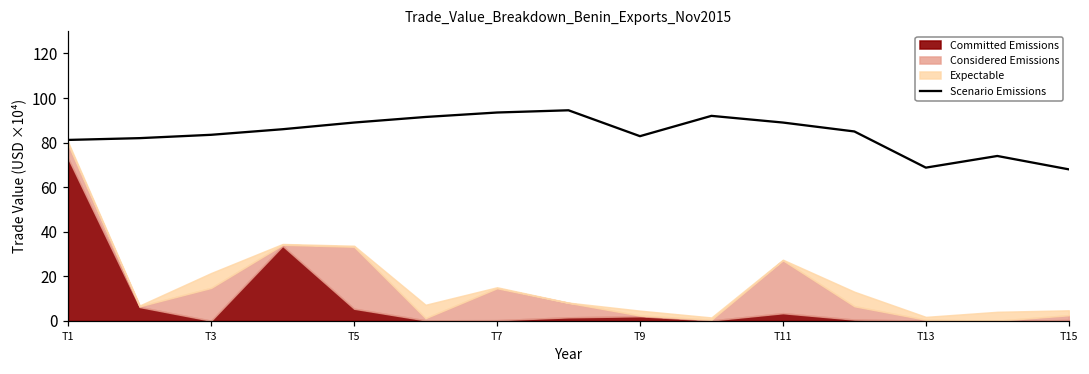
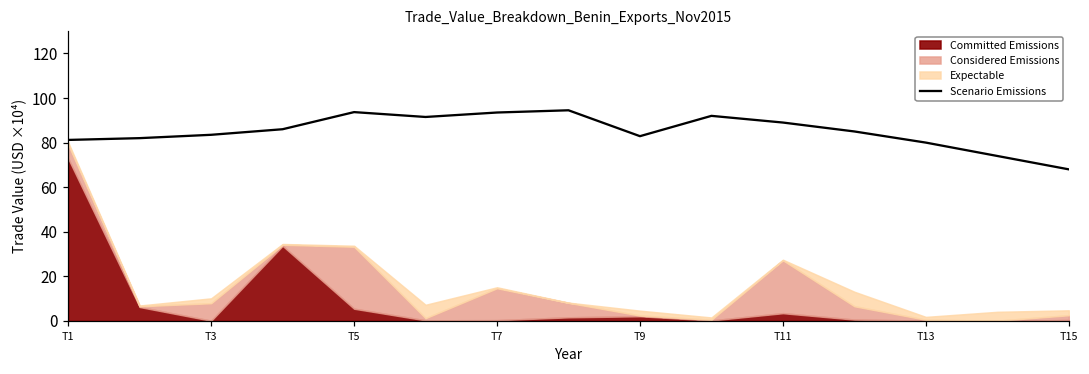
Considered Emissions, T3: 15 -> 8
Expectable, T3: 7 -> 2
Scenario Emissions, T5: 89 -> 94
Scenario Emissions, T13: 69 -> 80
